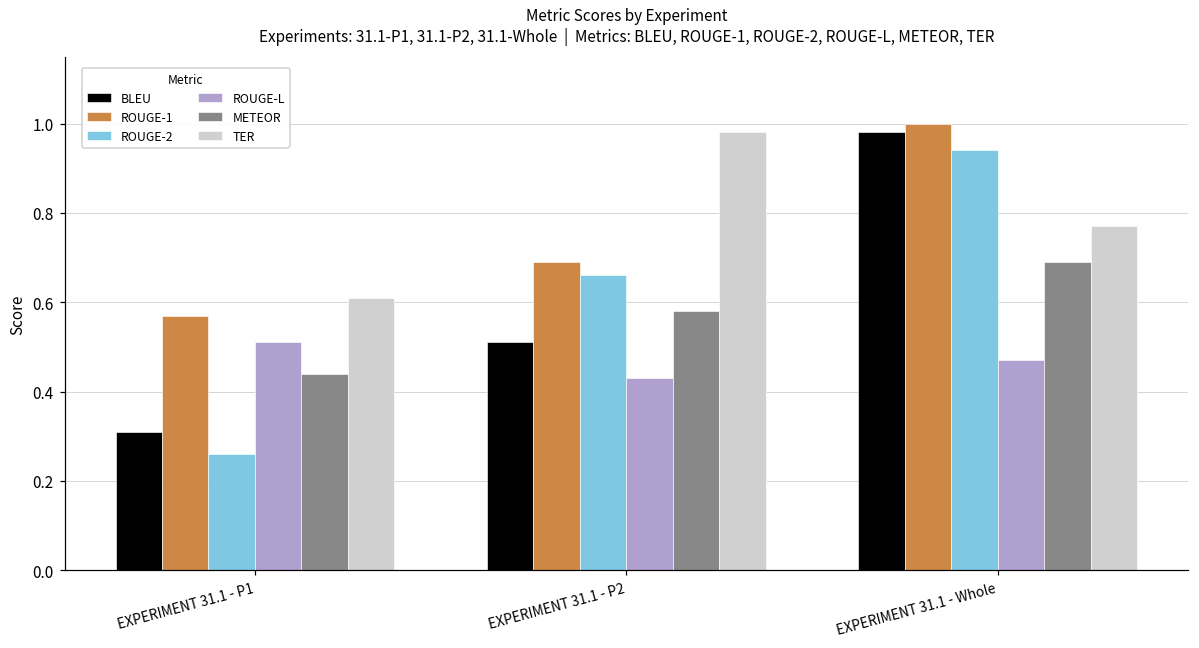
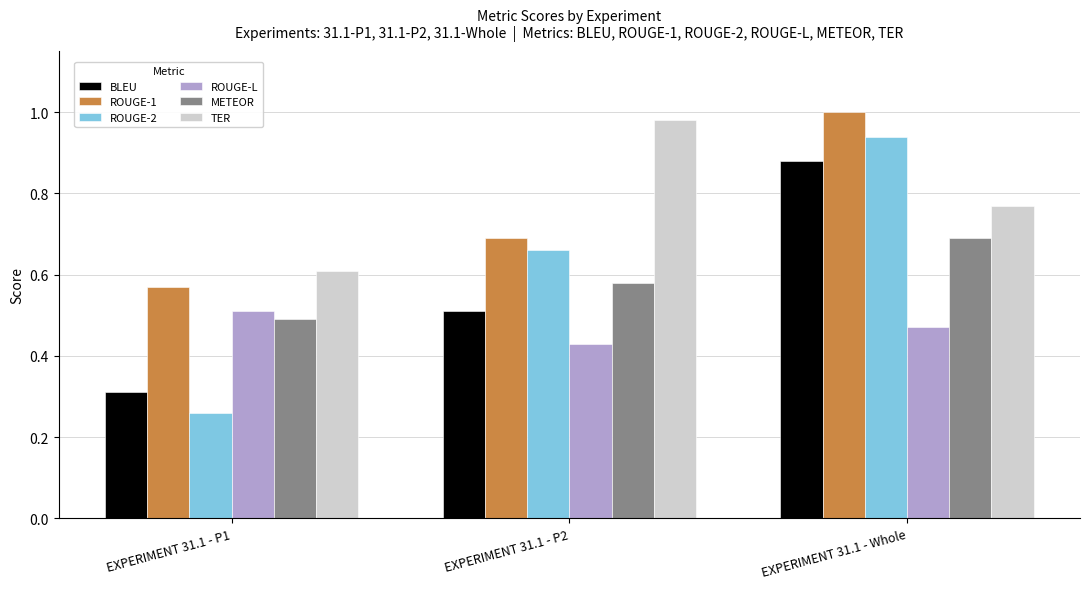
METEOR, EXPERIMENT 31.1 - P1: 0.44 -> 0.49
BLEU, EXPERIMENT 31.1 - Whole: 0.98 -> 0.88
